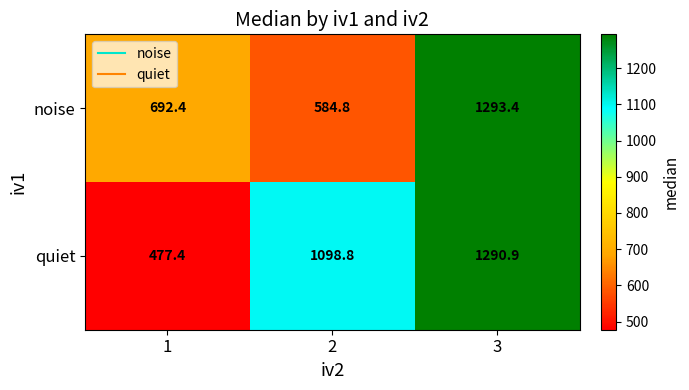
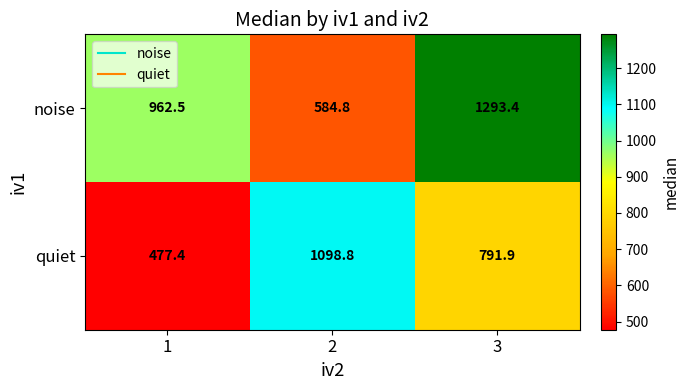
noise, 1: 692.4 -> 962.5
quiet, 3: 1290.9 -> 791.9
